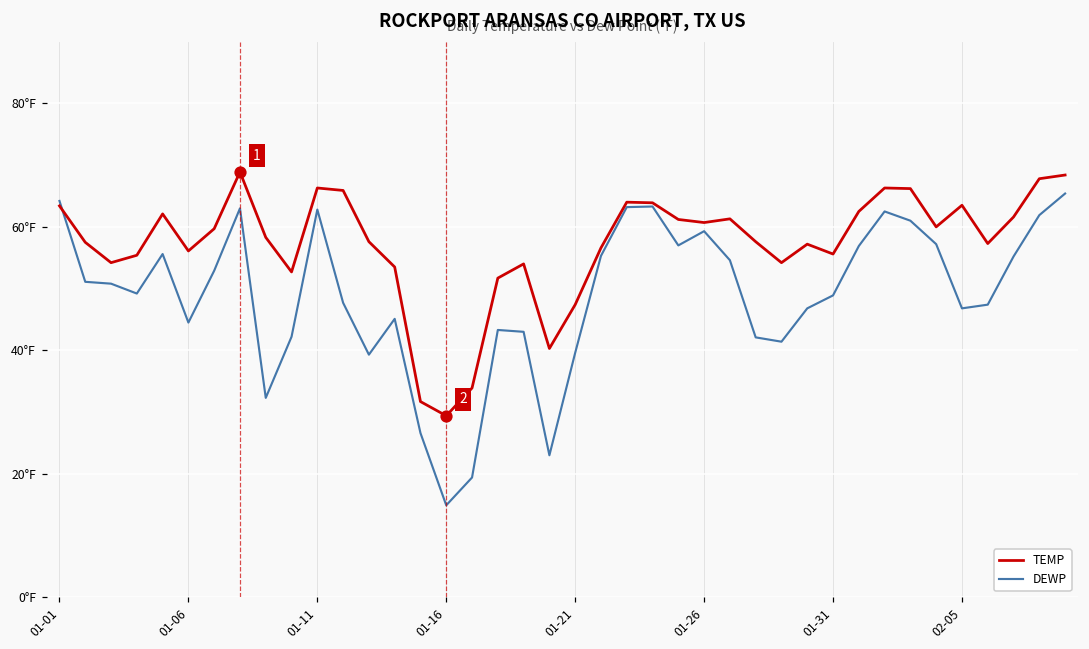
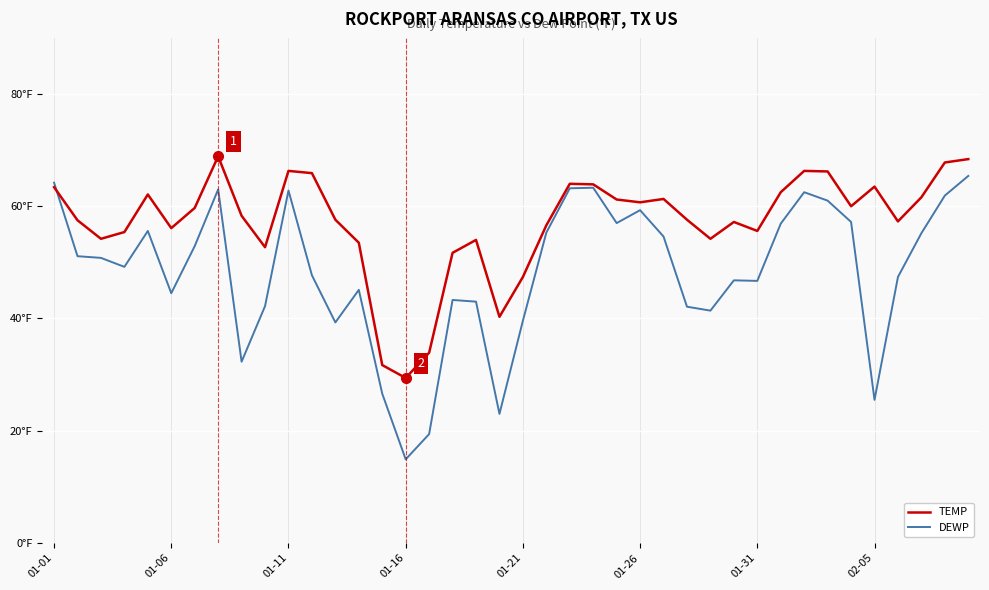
DEWP, 01-31: 49°F -> 47°F
DEWP, 02-05: 47°F -> 26°F
